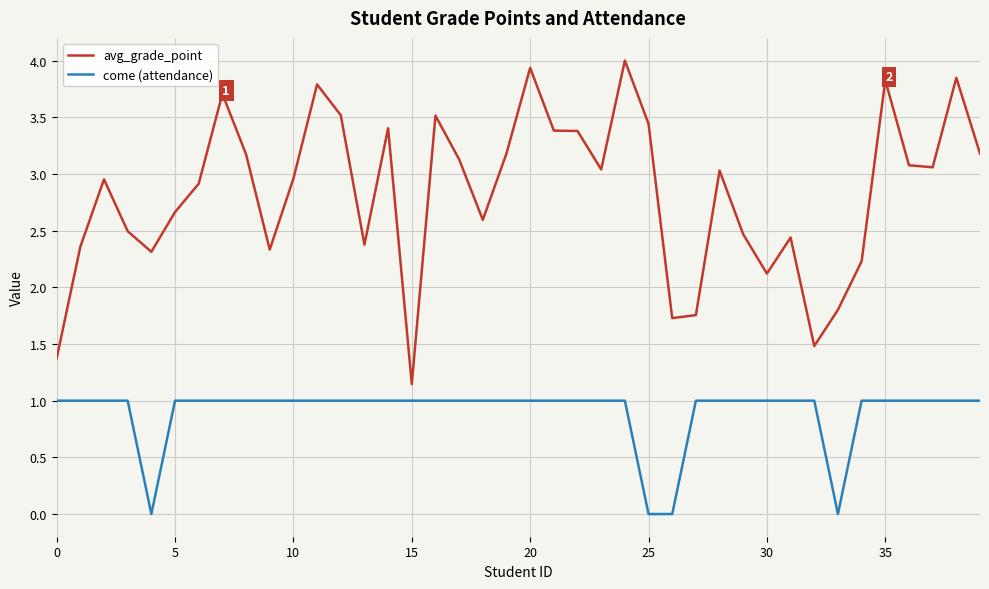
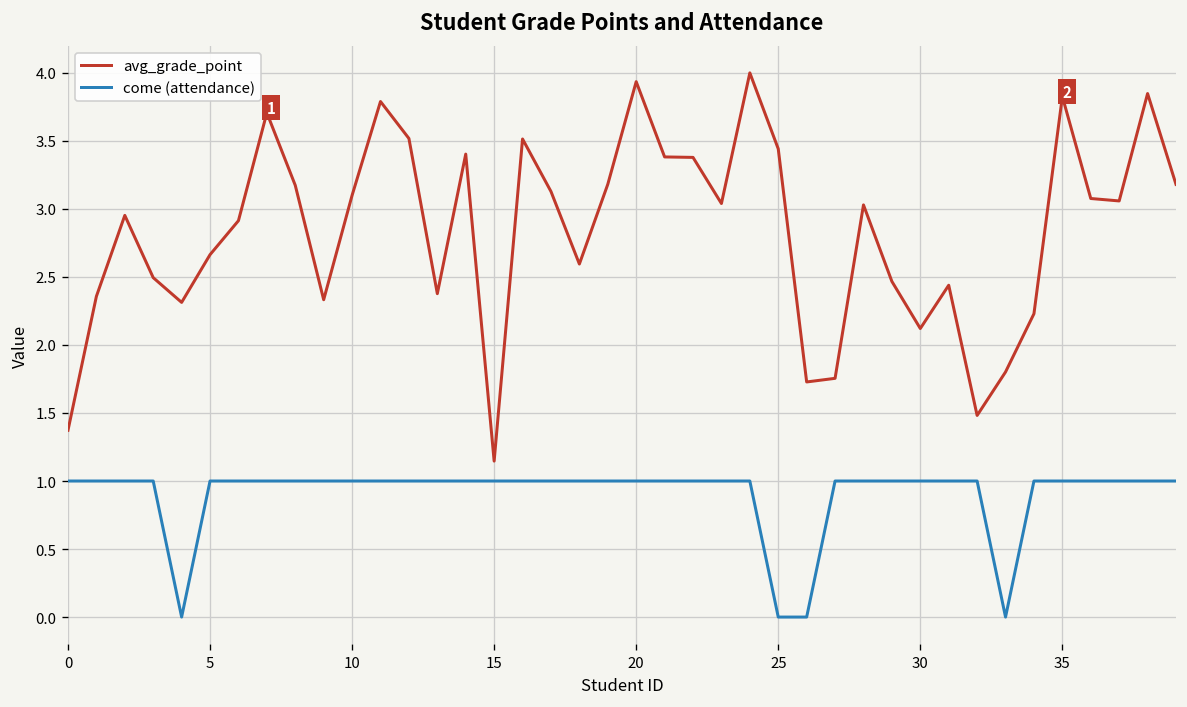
avg_grade_point, 10: 2.96 -> 3.10
